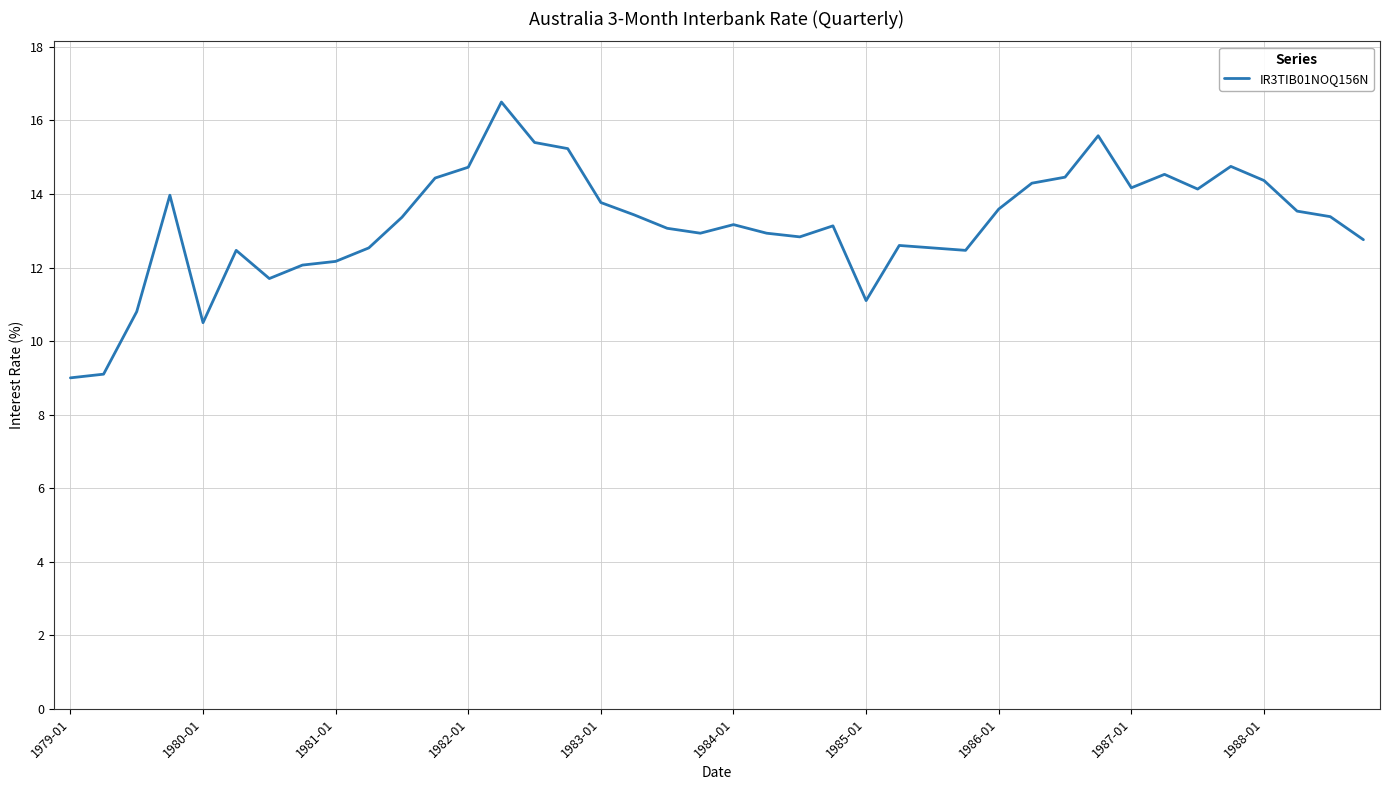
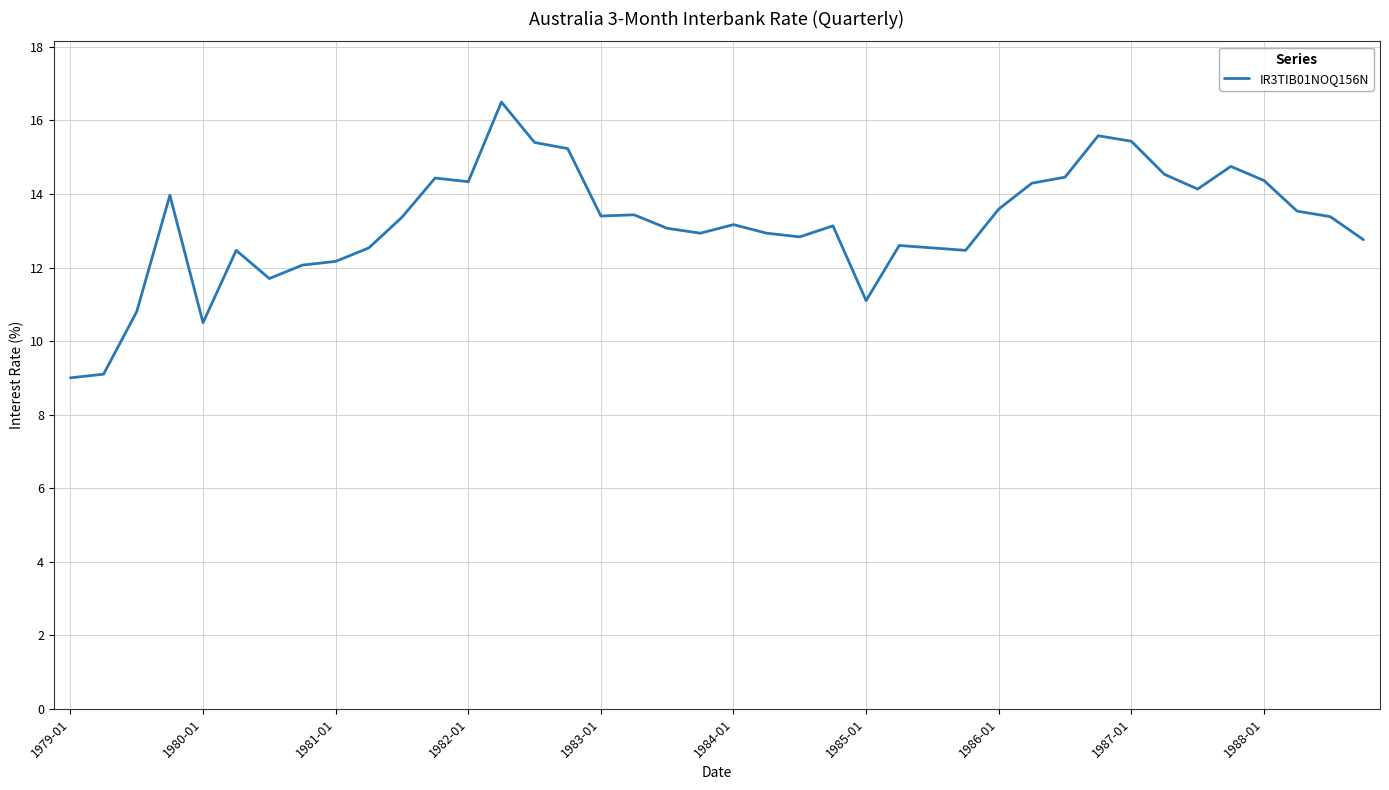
1982-01: 14.7 -> 14.3
1983-01: 13.8 -> 13.4
1987-01: 14.2 -> 15.4
